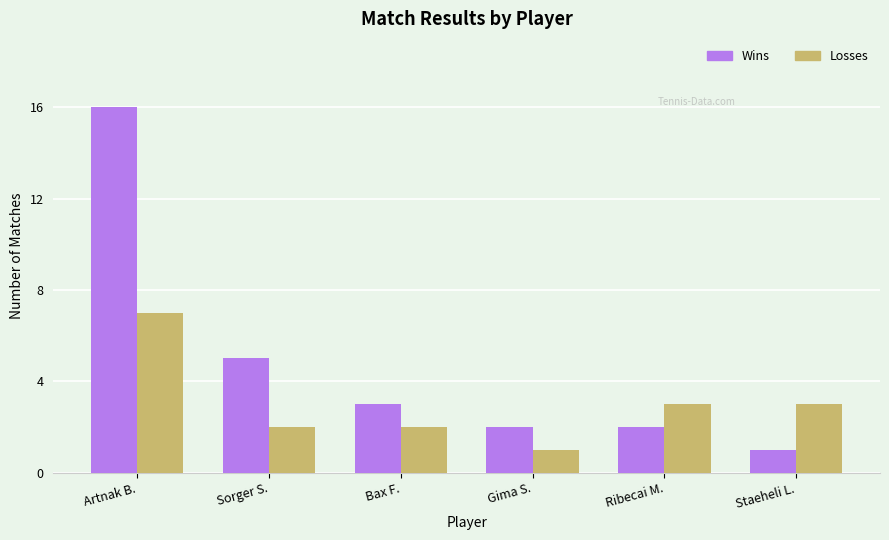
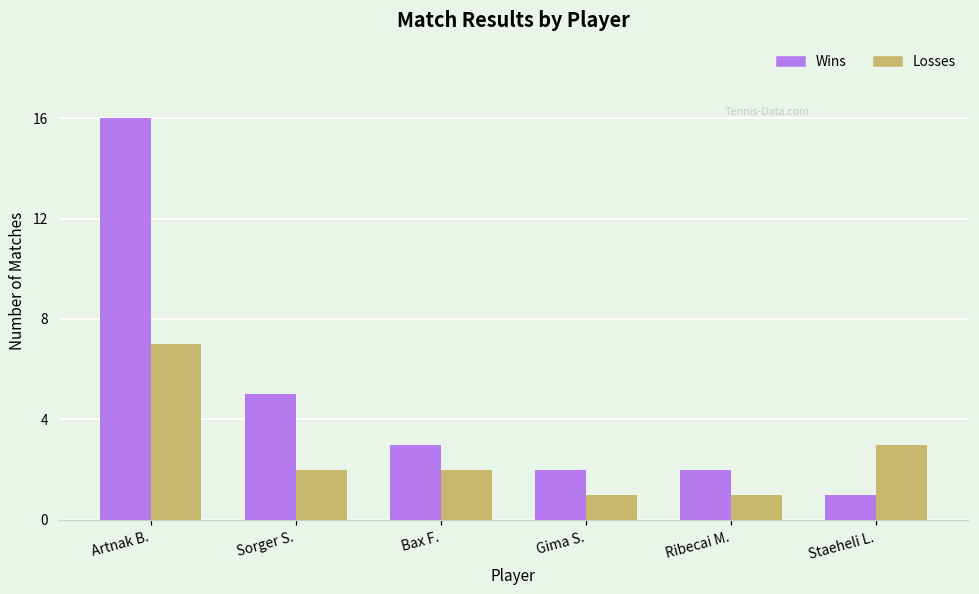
Losses, Ribecai M.: 3 -> 1
